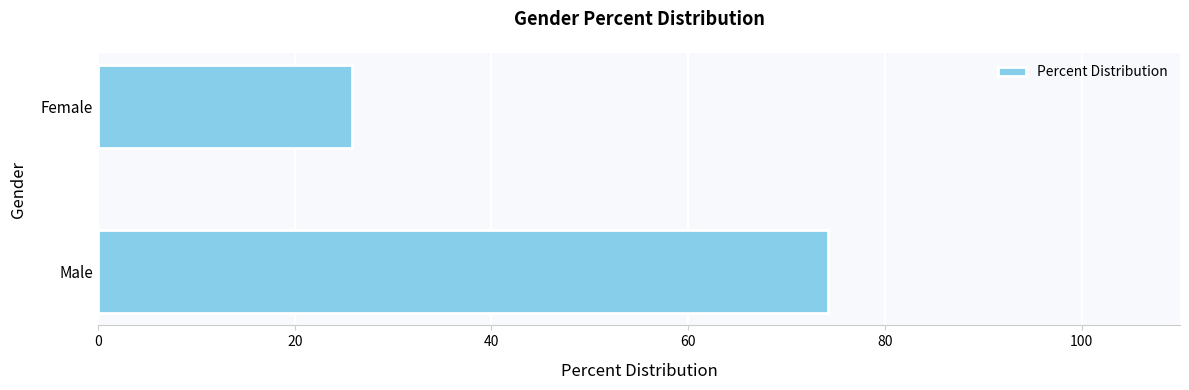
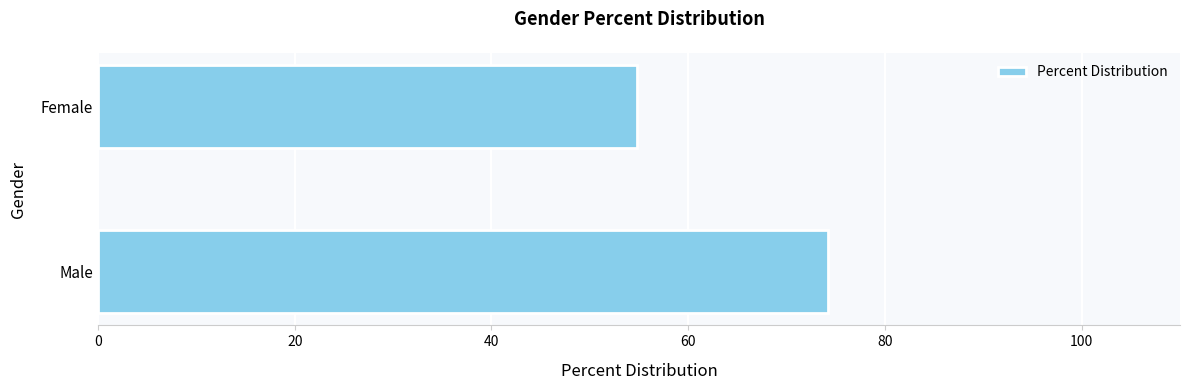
Female: 26 -> 55
